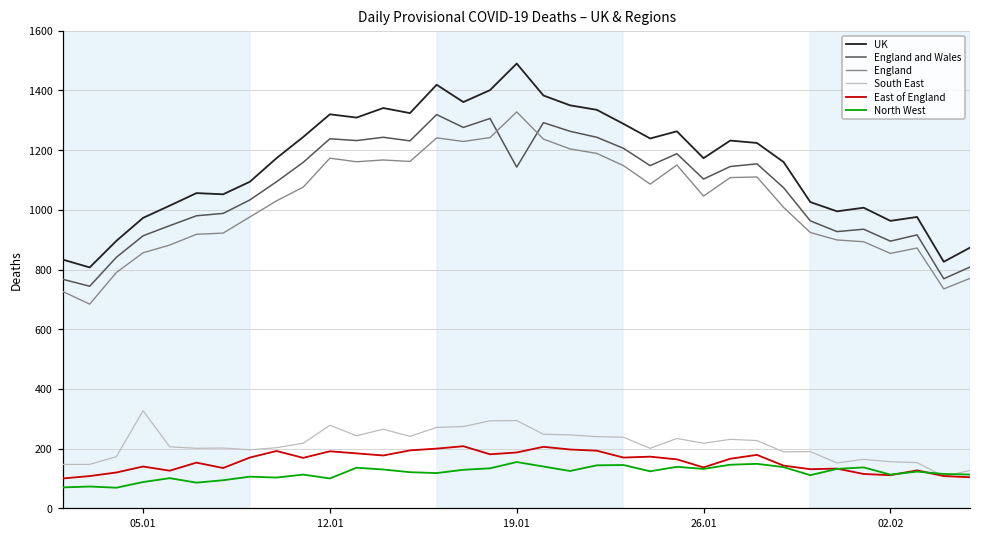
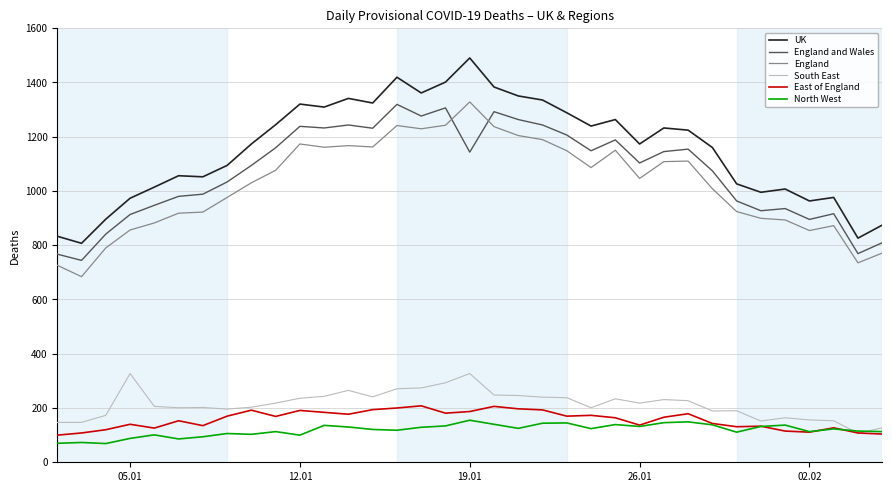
South East, 12.01: 280 -> 240
South East, 19.01: 290 -> 330
